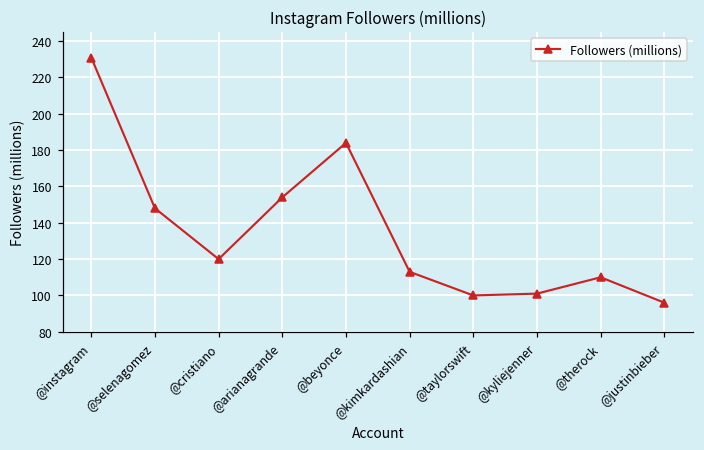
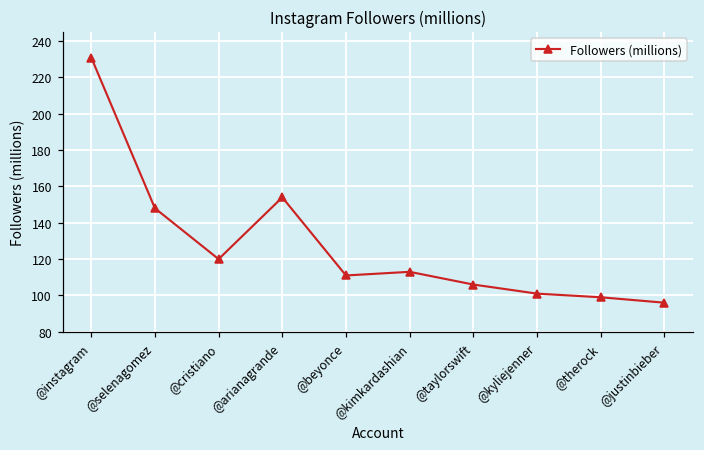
@beyonce: 184 -> 111
@taylorswift: 100 -> 106
@therock: 110 -> 99
